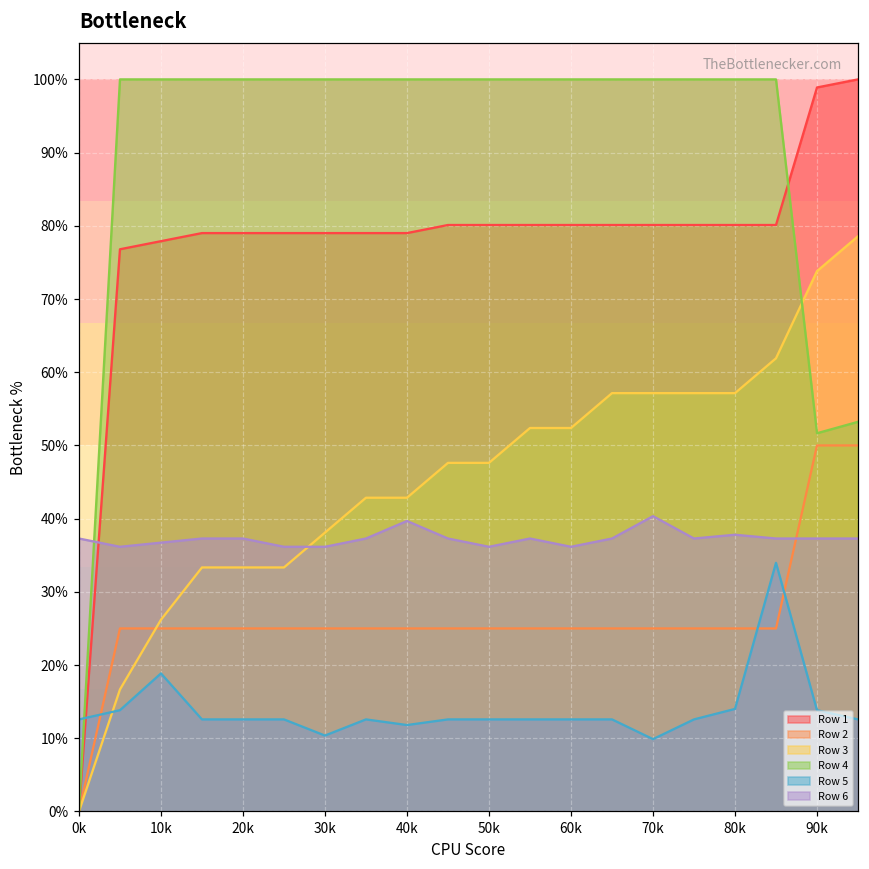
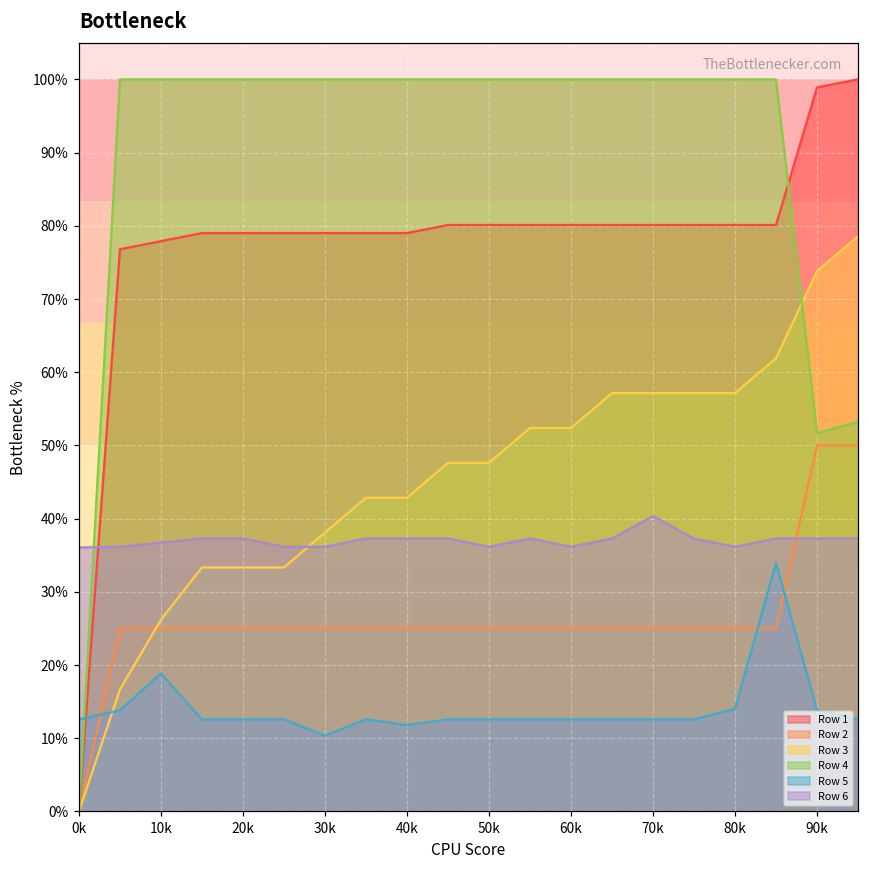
Row 6, 0k: 37% -> 36%
Row 6, 40k: 40% -> 37%
Row 5, 70k: 10% -> 13%
Row 6, 80k: 38% -> 36%
